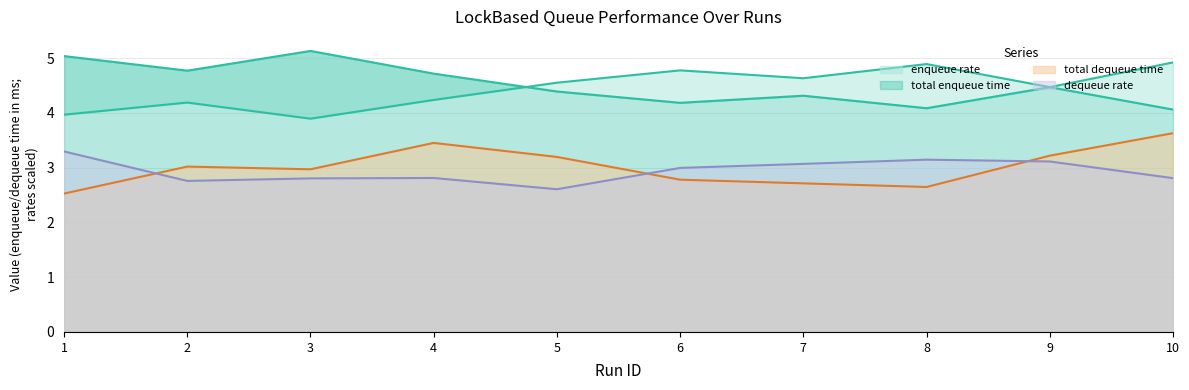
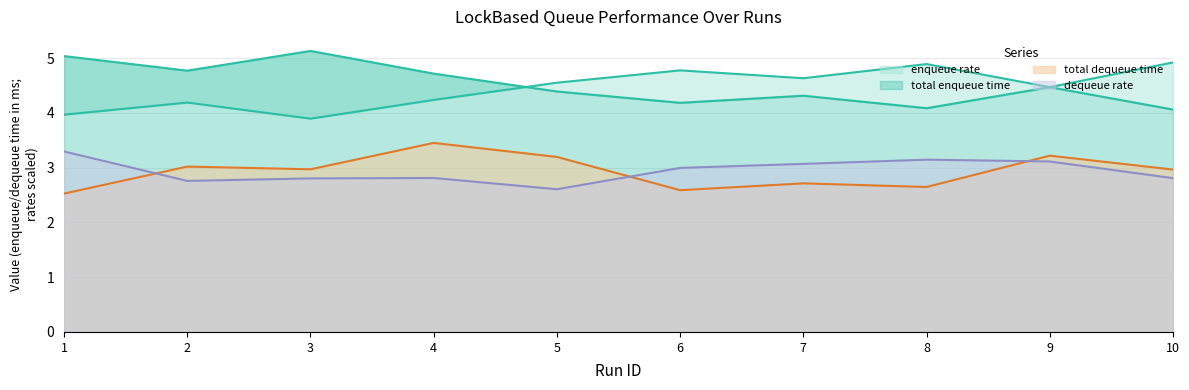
total dequeue time, 6: 2.8 -> 2.6
total dequeue time, 10: 3.6 -> 3.0
